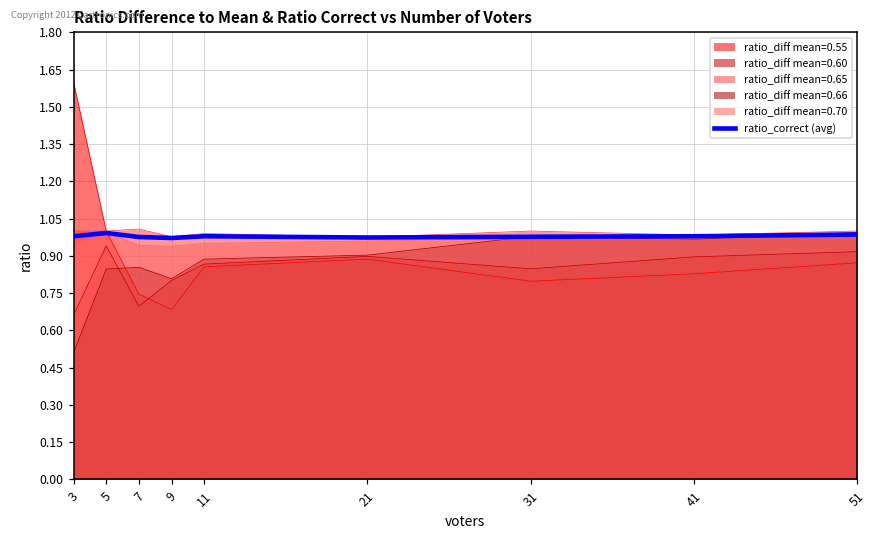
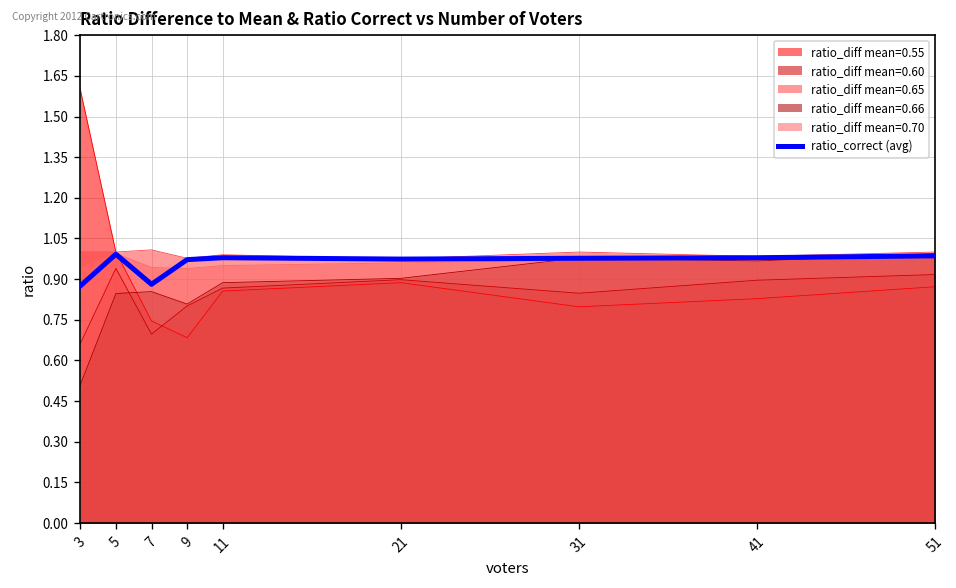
ratio_correct (avg), 3: 0.98 -> 0.88
ratio_correct (avg), 7: 0.98 -> 0.88
